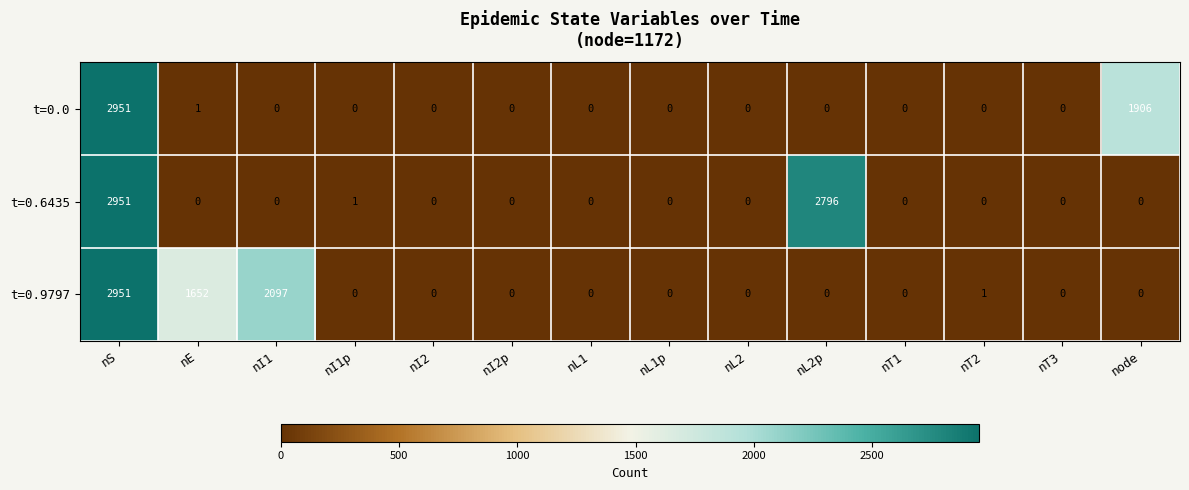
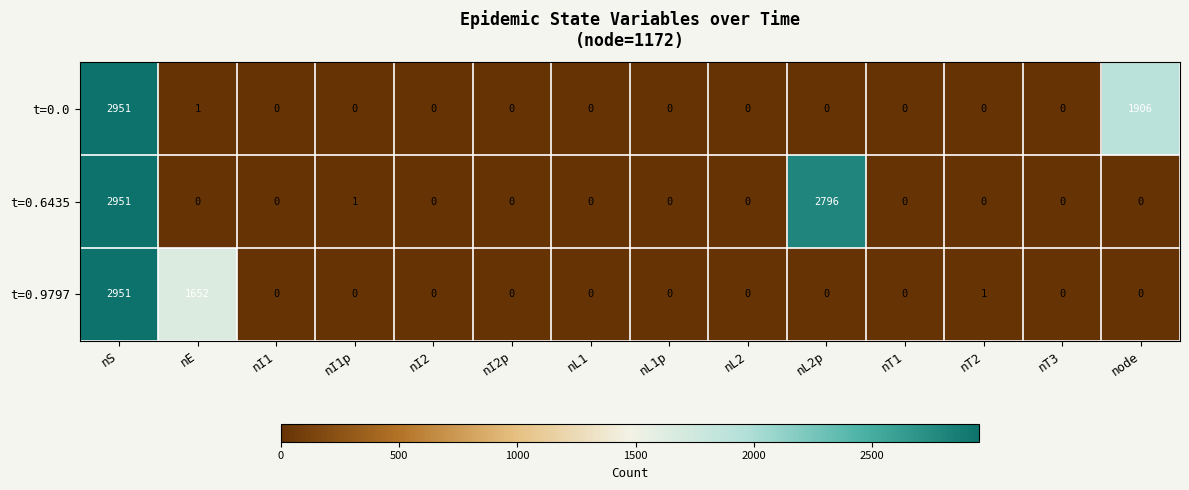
t=0.9797, nI1: 2097 -> 0
